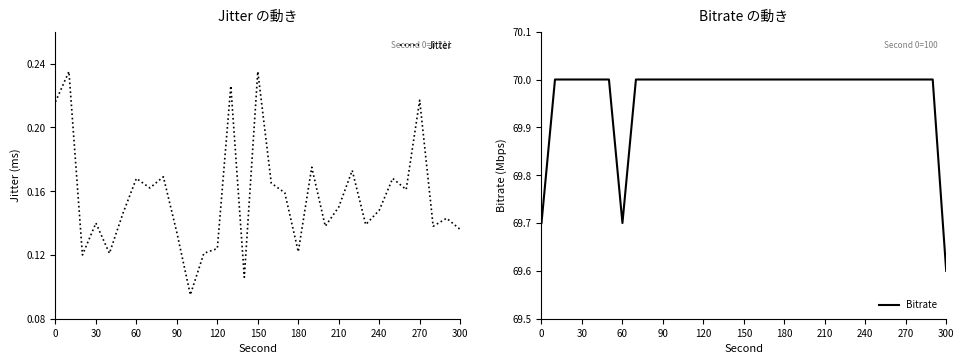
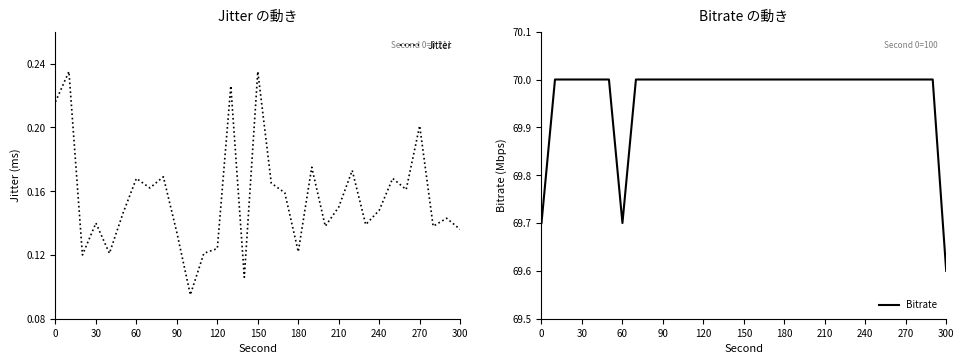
Jitter の動き, 270: 0.217 -> 0.201
